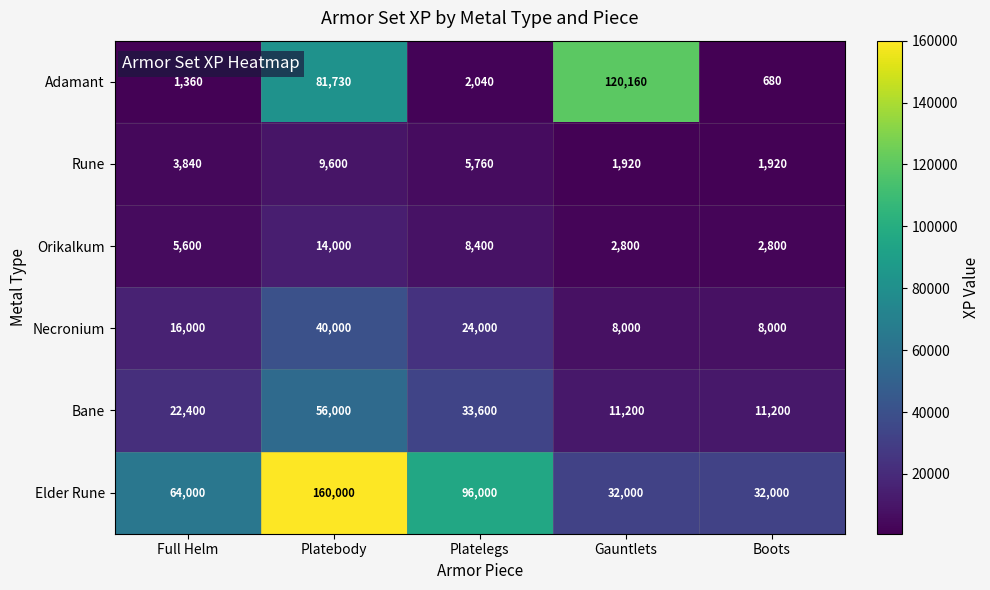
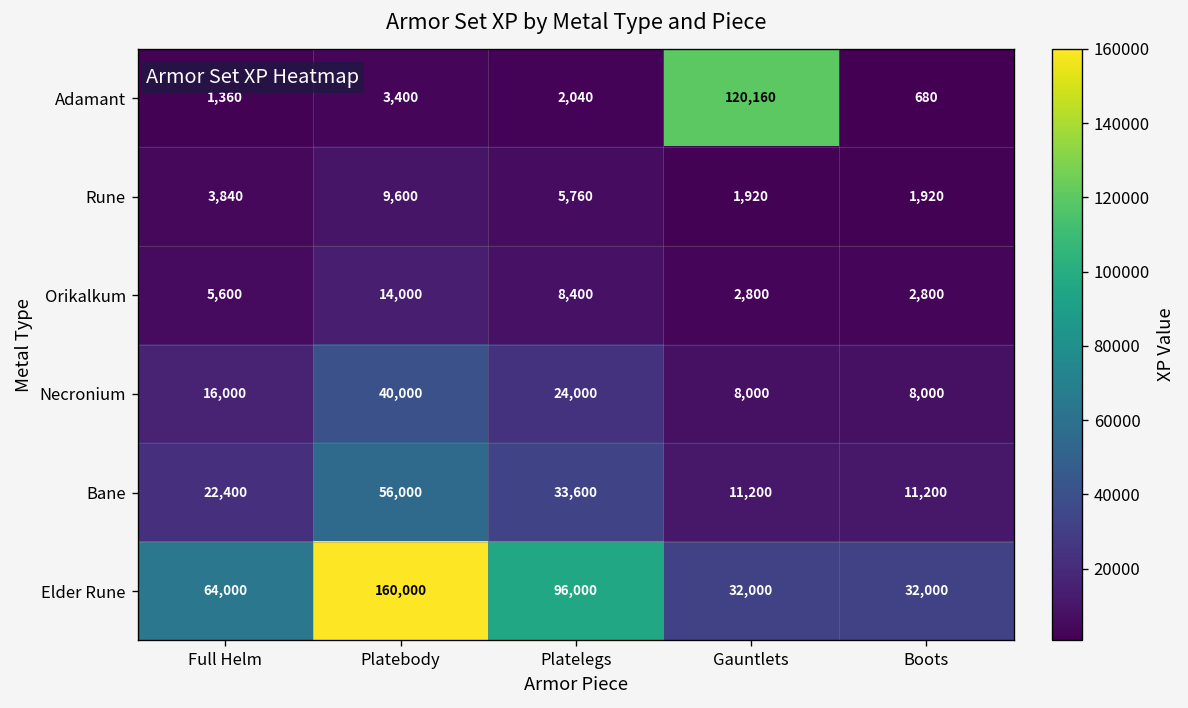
Adamant, Platebody: 81,730 -> 3,400
